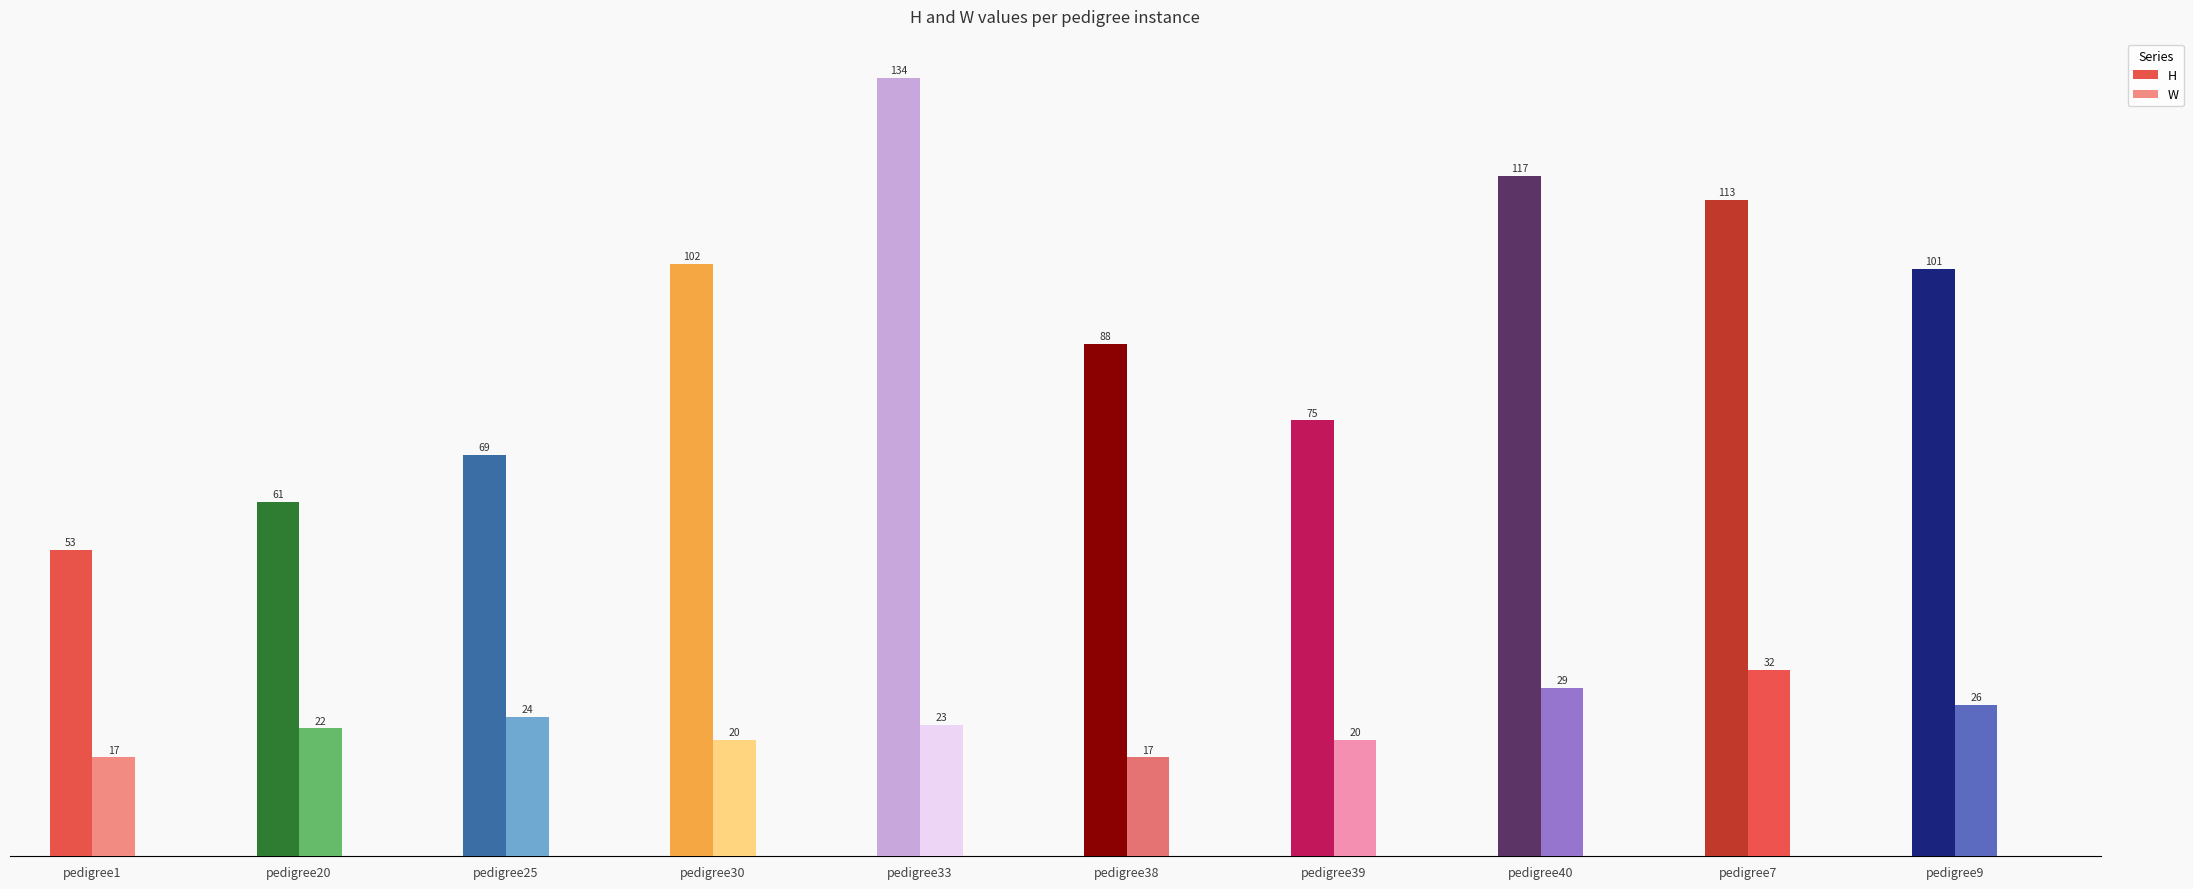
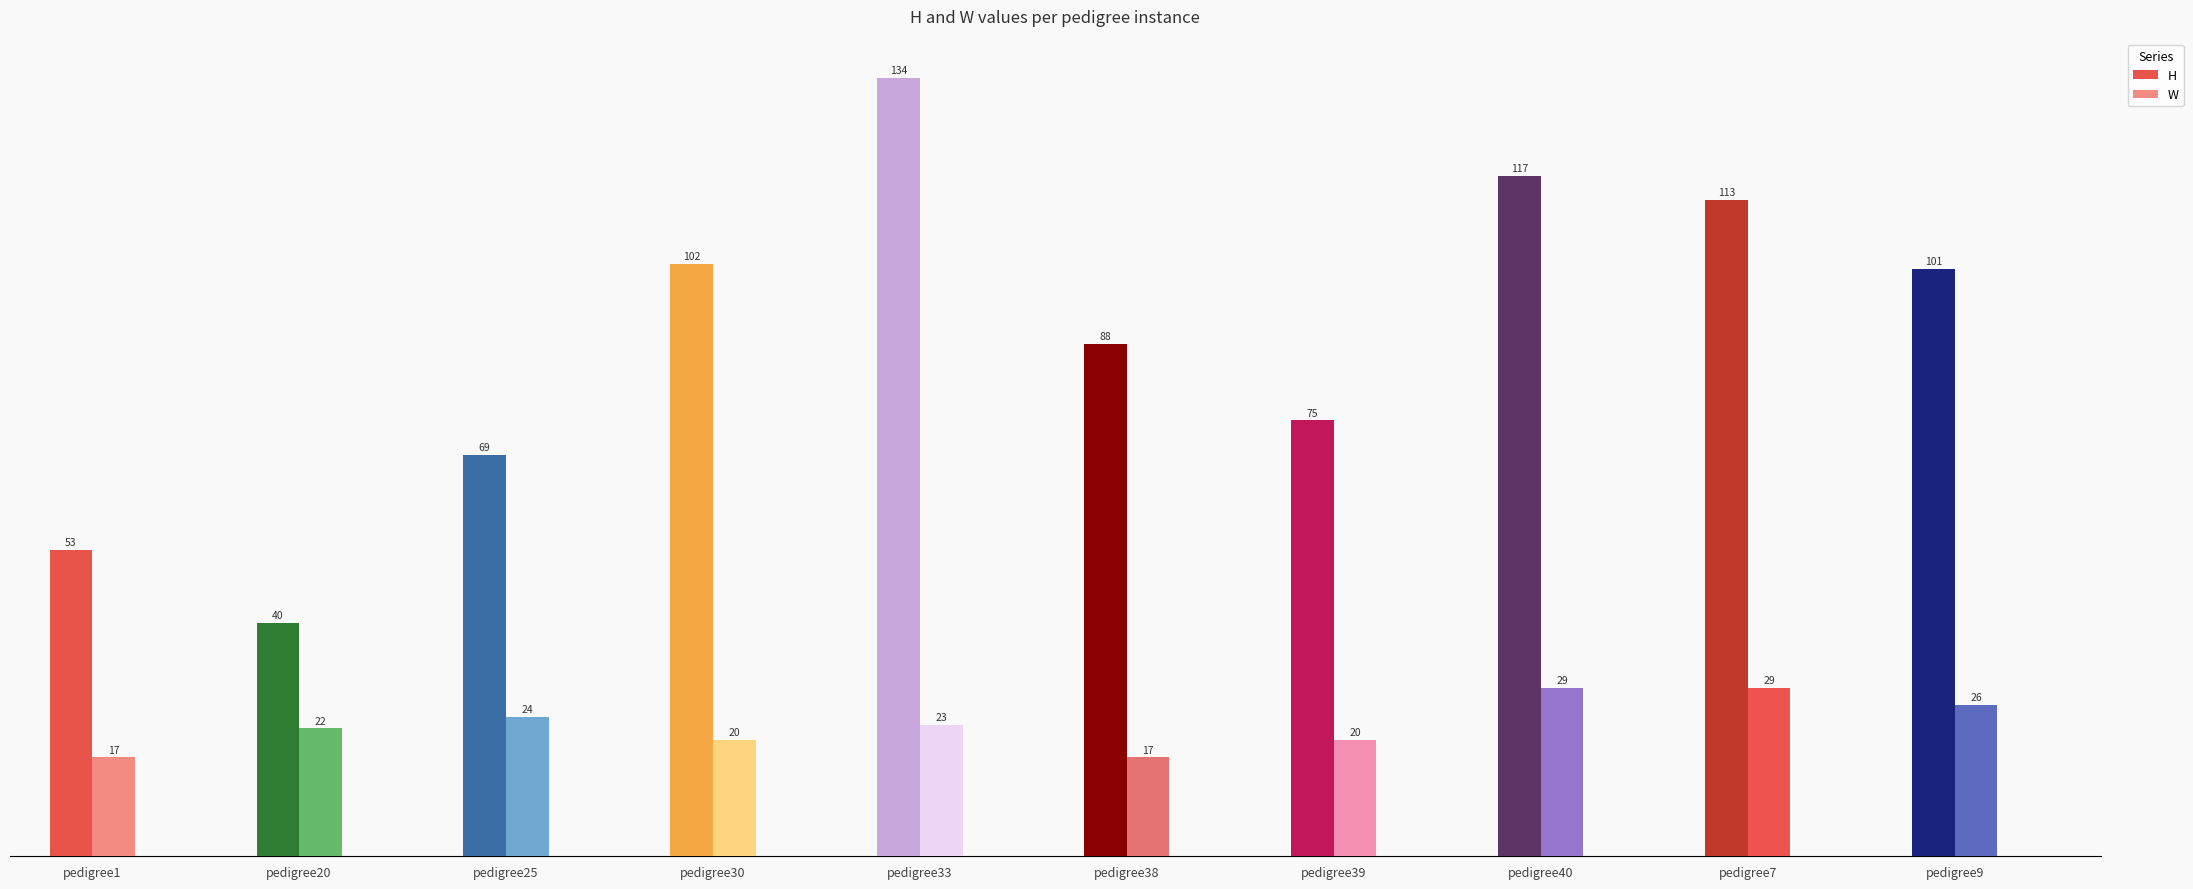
H, pedigree20: 61 -> 40
W, pedigree7: 32 -> 29
